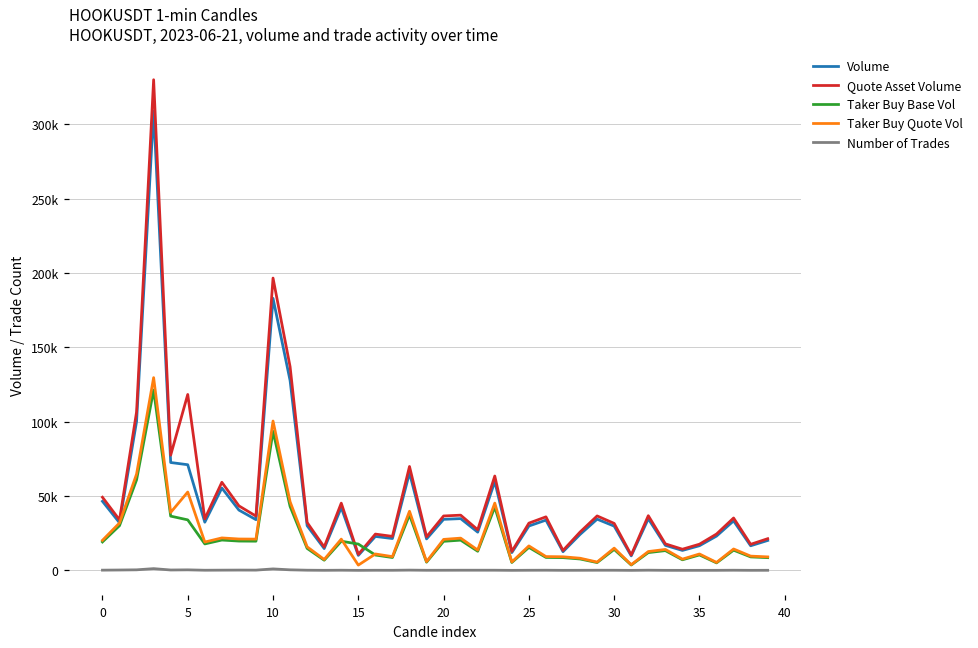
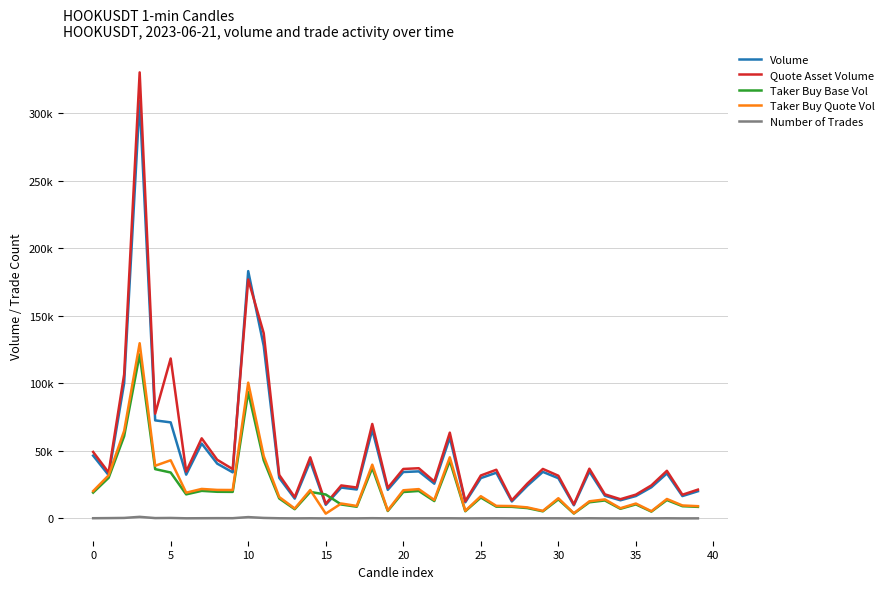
Taker Buy Quote Vol, 5: 53000 -> 43000
Quote Asset Volume, 10: 197000 -> 177000
